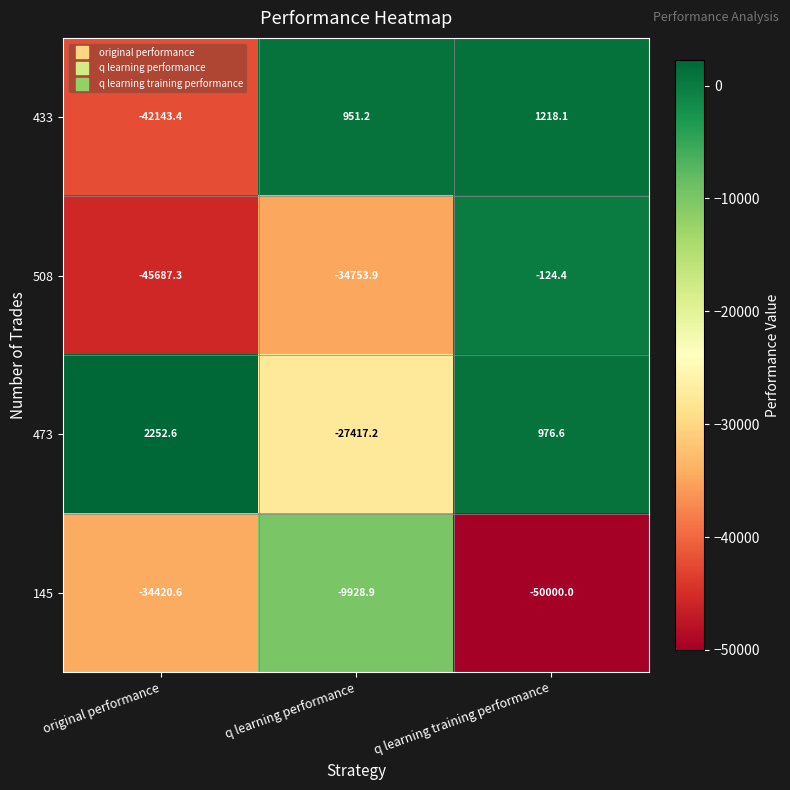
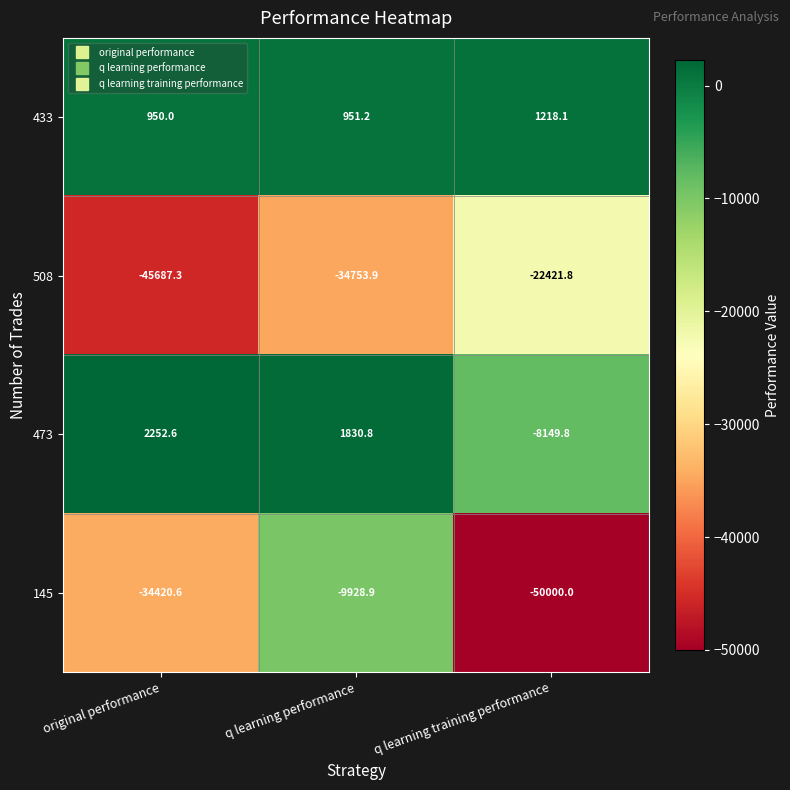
433, original performance: -42143.4 -> 950.0
508, q learning training performance: -124.4 -> -22421.8
473, q learning performance: -27417.2 -> 1830.8
473, q learning training performance: 976.6 -> -8149.8
